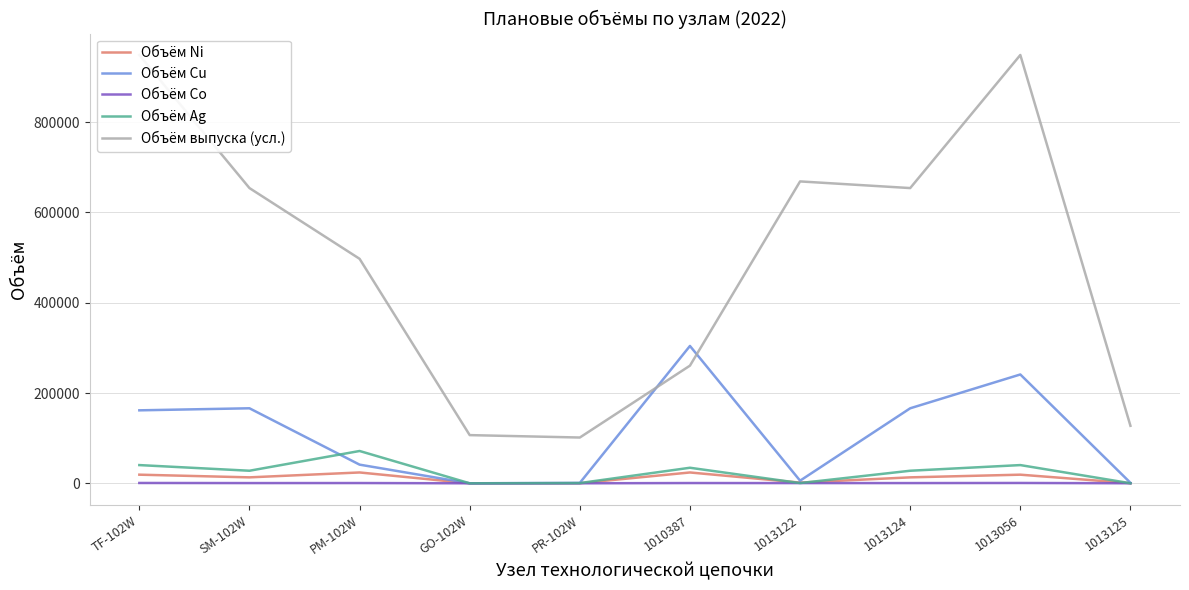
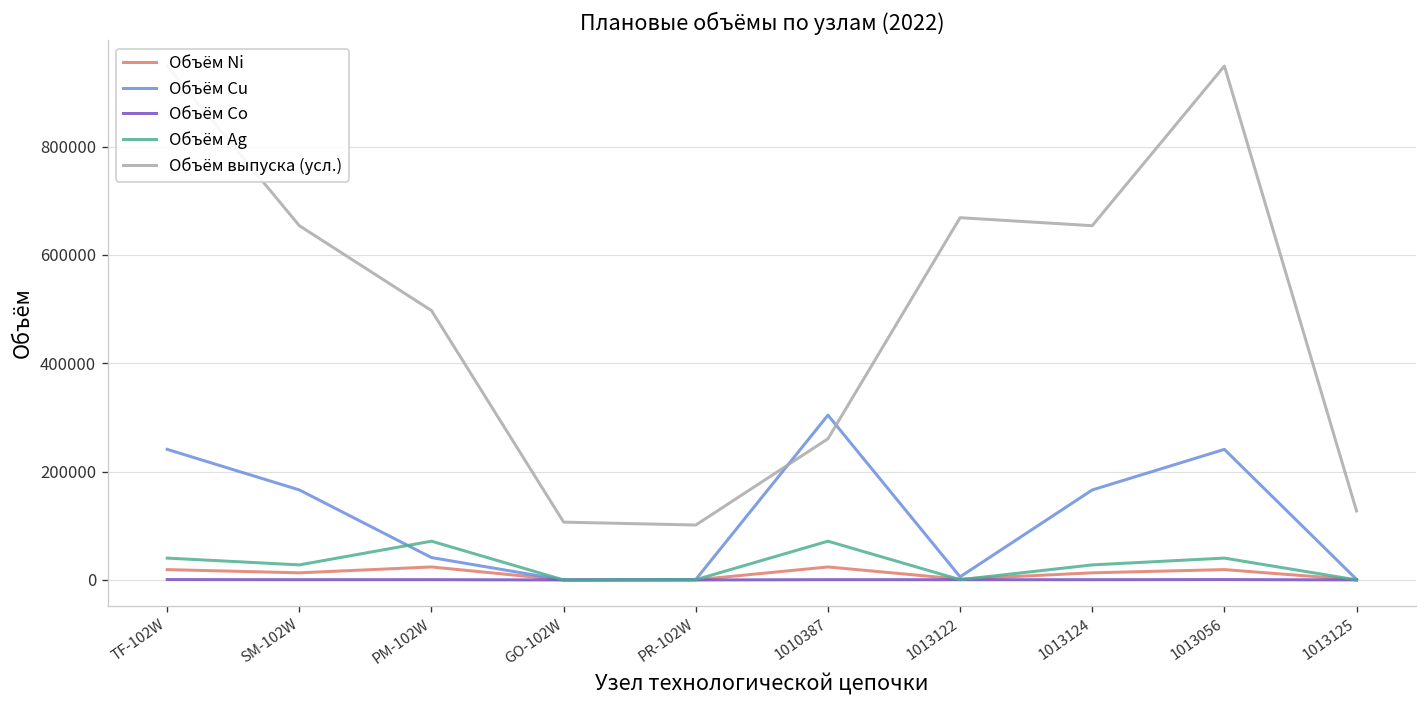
Объём Cu, TF-102W: 160000 -> 240000
Объём Ag, 1010387: 30000 -> 70000
